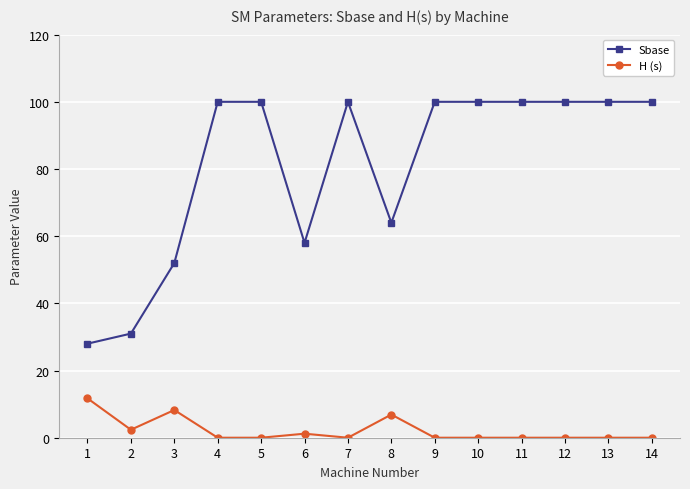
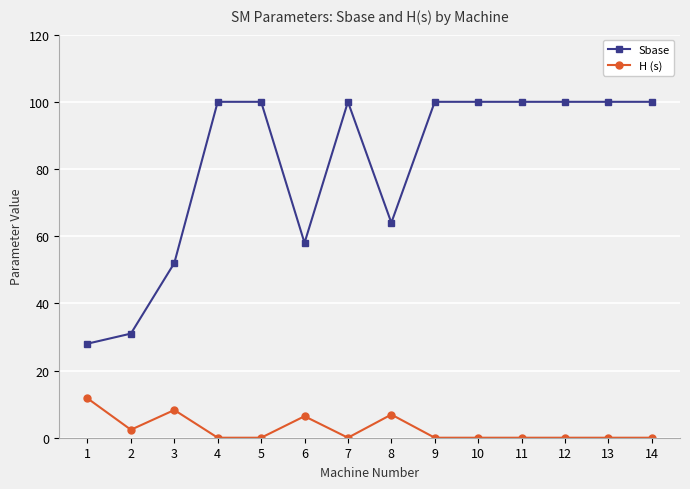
H (s), 6: 1 -> 6
